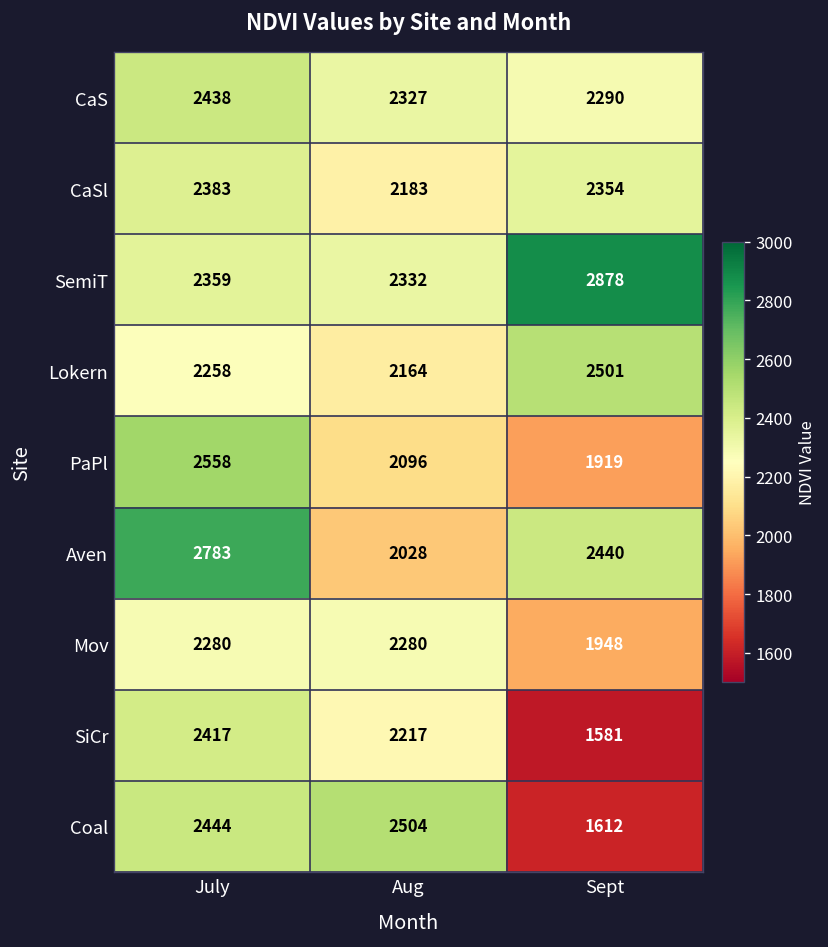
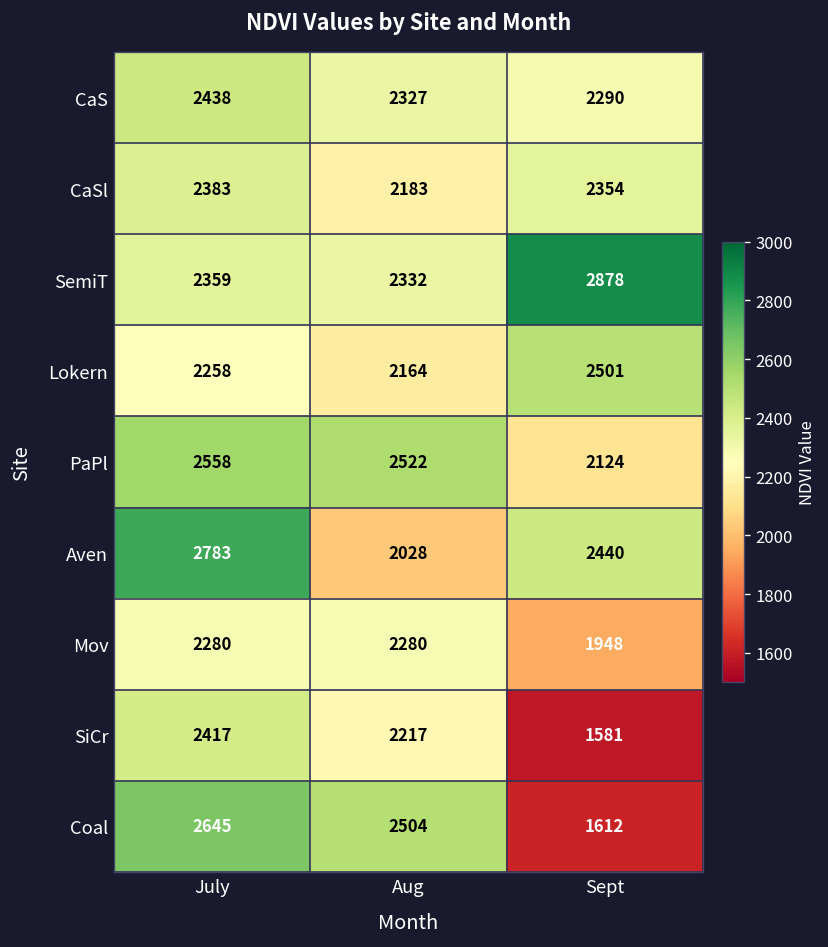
PaPl, Aug: 2096 -> 2522
PaPl, Sept: 1919 -> 2124
Coal, July: 2444 -> 2645
